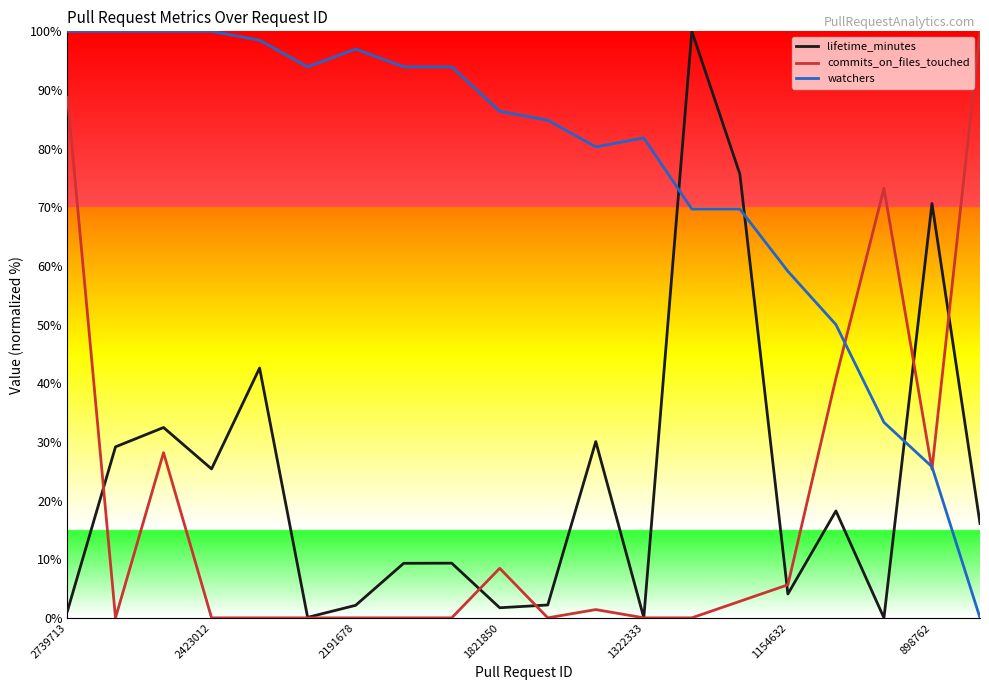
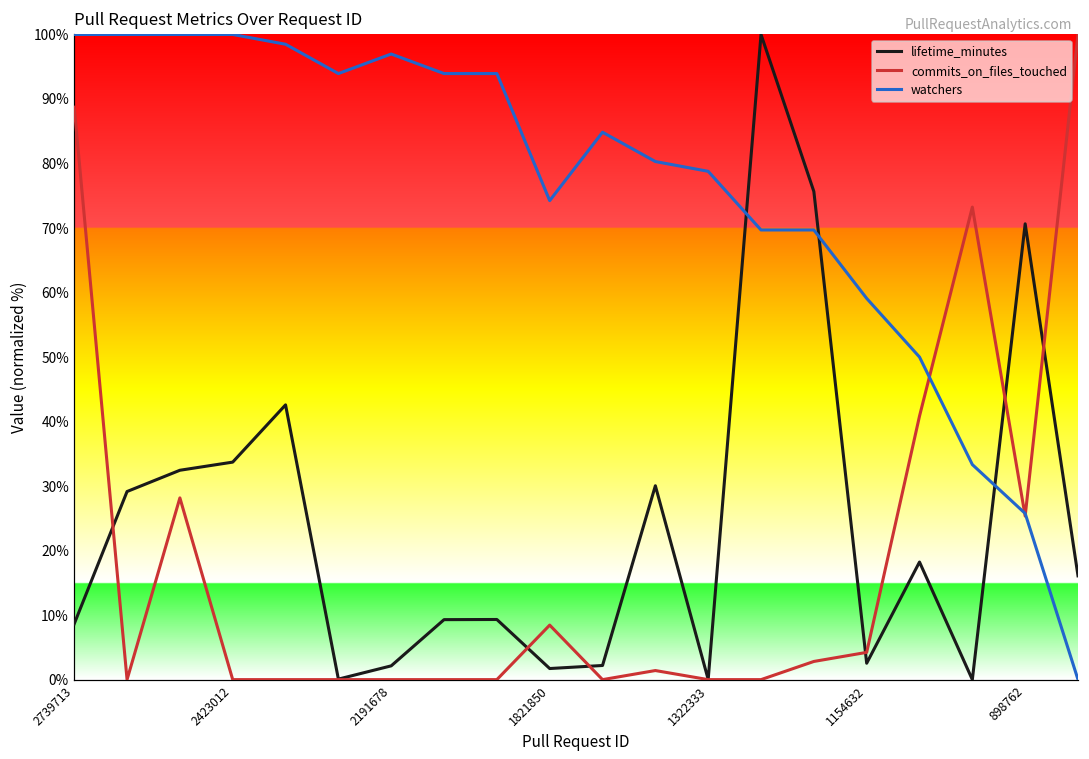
lifetime_minutes, 2739713: 1% -> 9%
lifetime_minutes, 2423012: 25% -> 34%
watchers, 1821850: 86% -> 74%
watchers, 1322333: 82% -> 79%
lifetime_minutes, 1154632: 4% -> 3%
commits_on_files_touched, 1154632: 6% -> 4%
